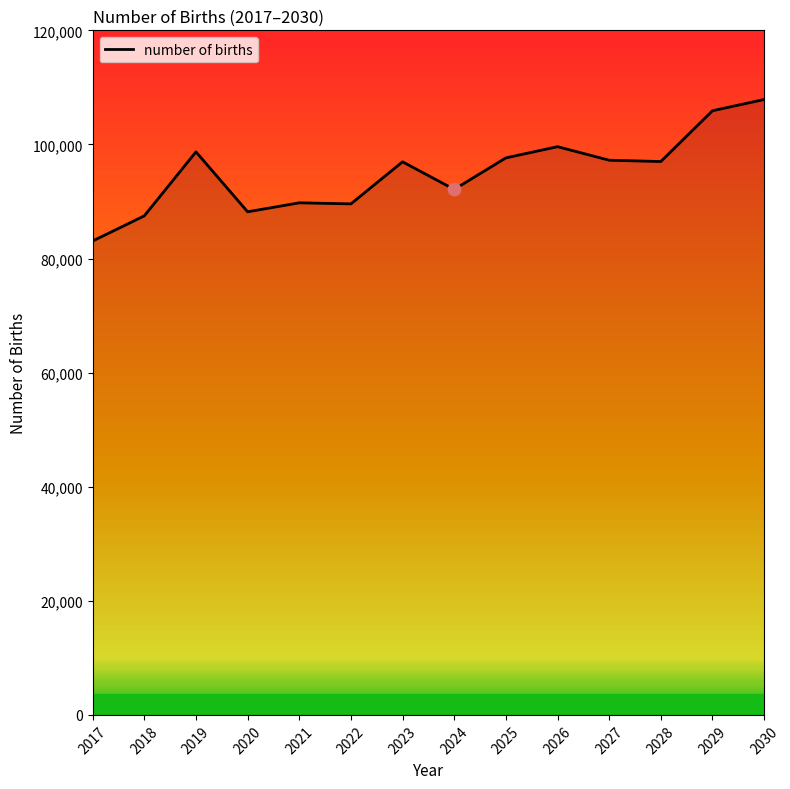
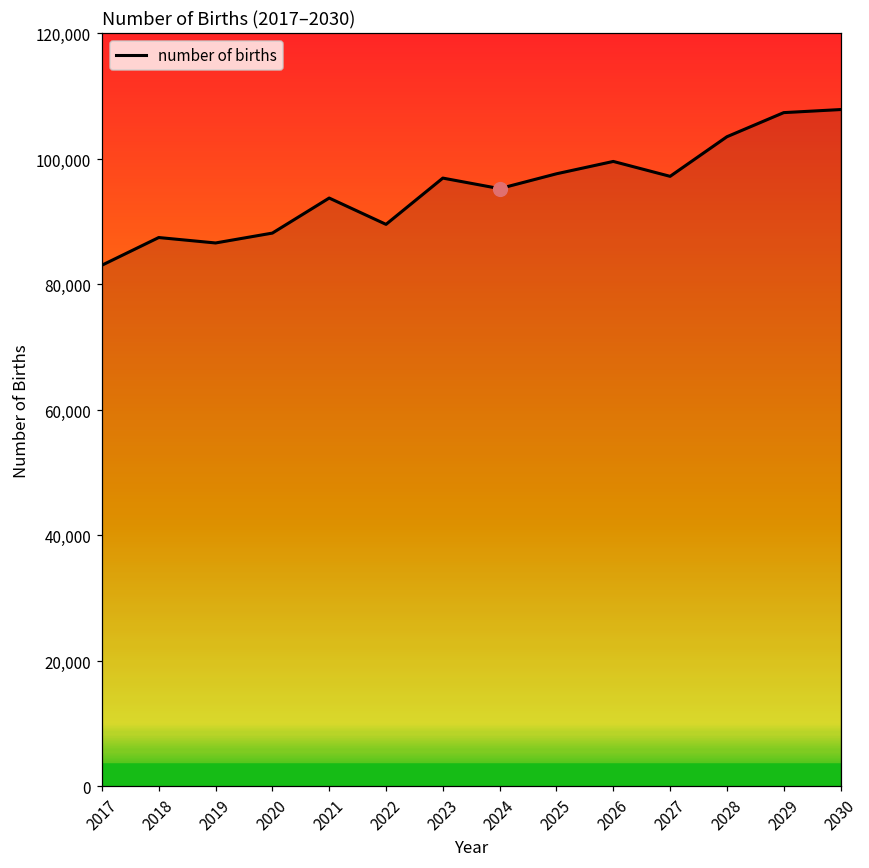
number of births, 2019: 99,000 -> 87,000
number of births, 2021: 90,000 -> 94,000
number of births, 2024: 92,000 -> 95,000
number of births, 2028: 97,000 -> 104,000
number of births, 2029: 106,000 -> 107,000
